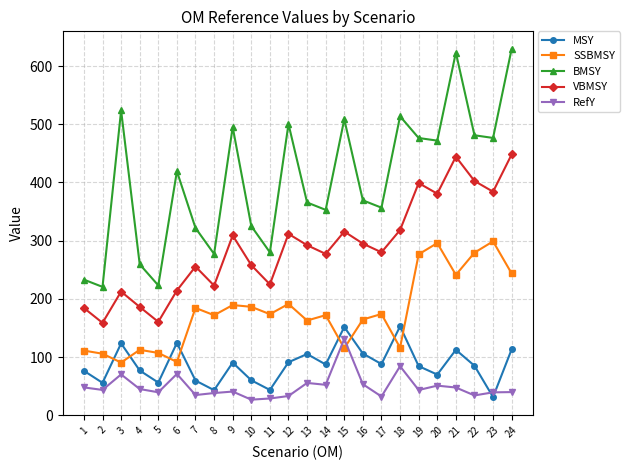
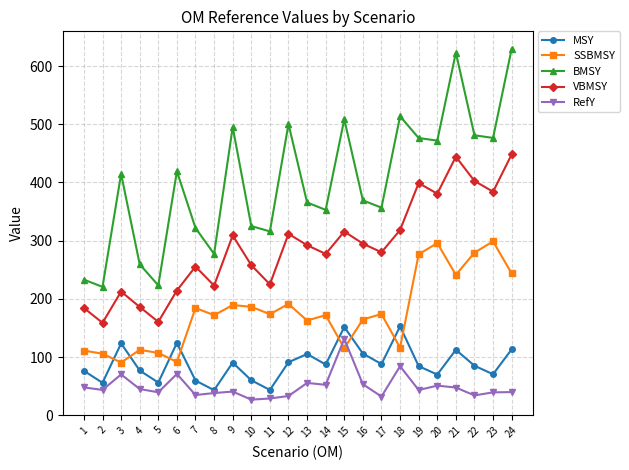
BMSY, 3: 520 -> 410
BMSY, 11: 280 -> 320
MSY, 23: 30 -> 70
